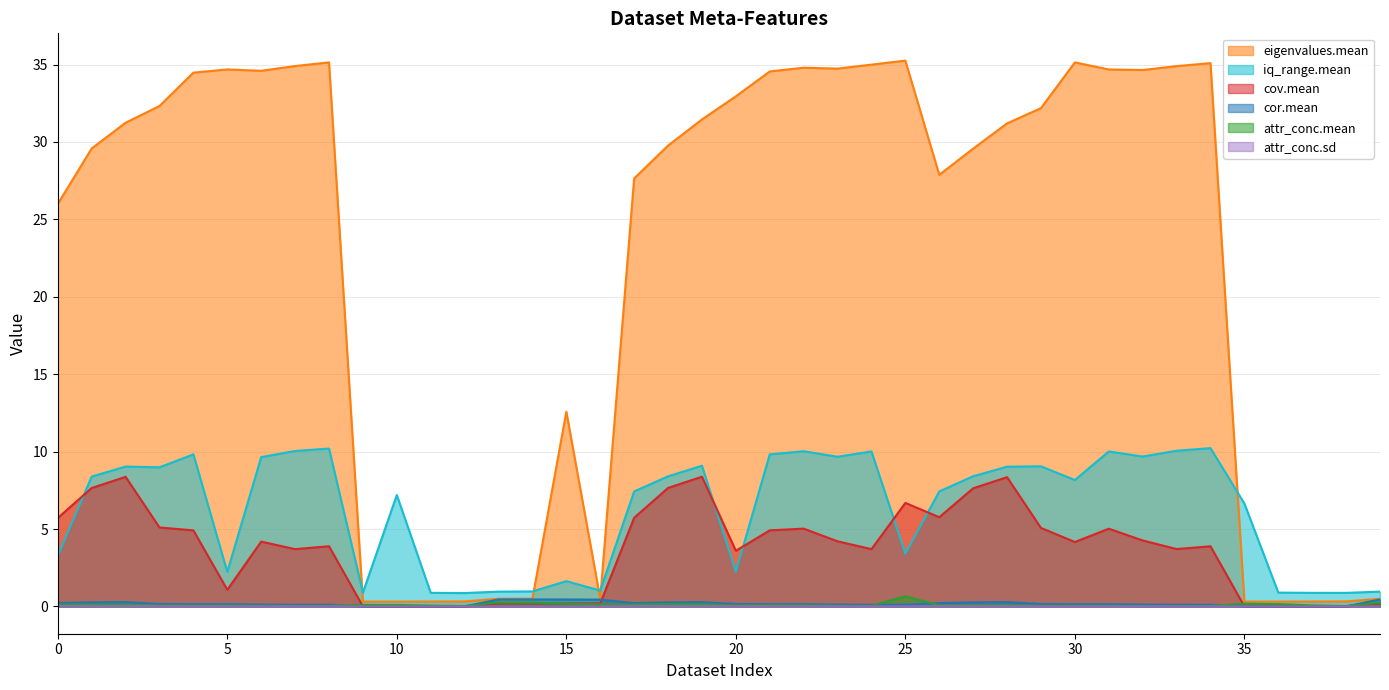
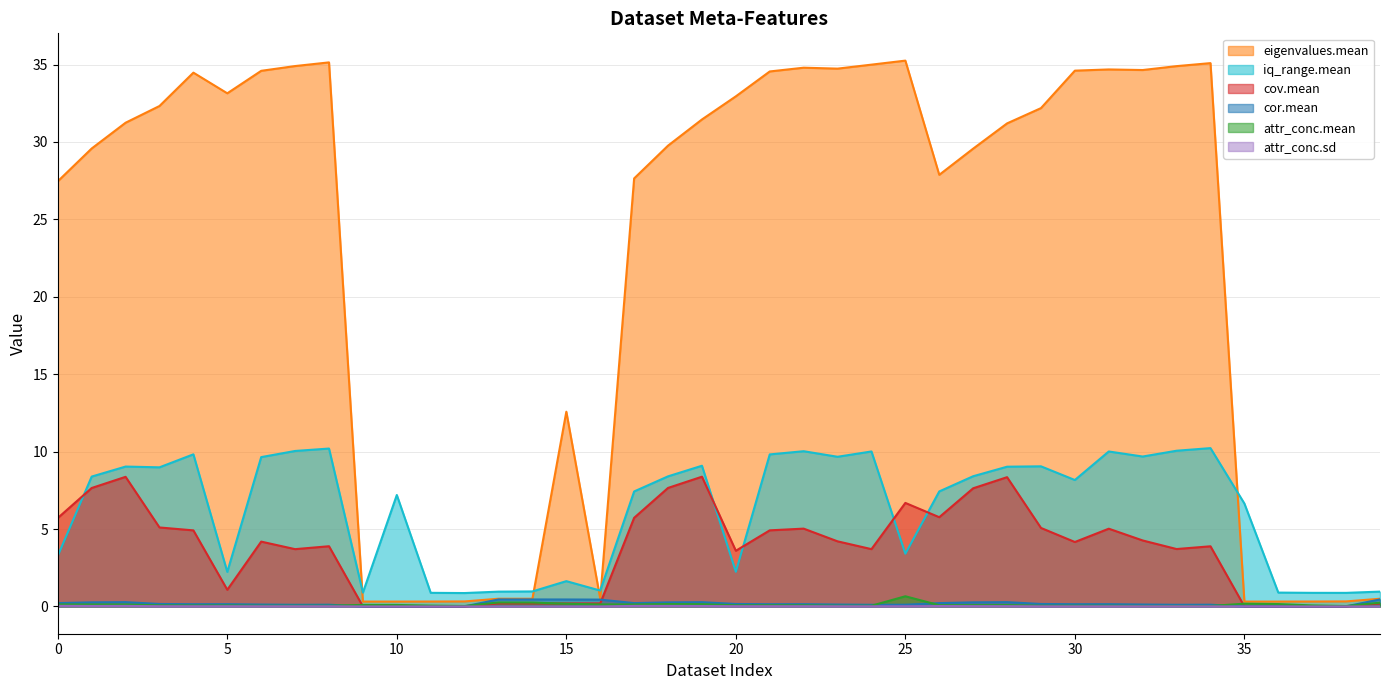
eigenvalues.mean, 0: 26.0 -> 27.5
eigenvalues.mean, 5: 34.7 -> 33.1
eigenvalues.mean, 30: 35.1 -> 34.6
